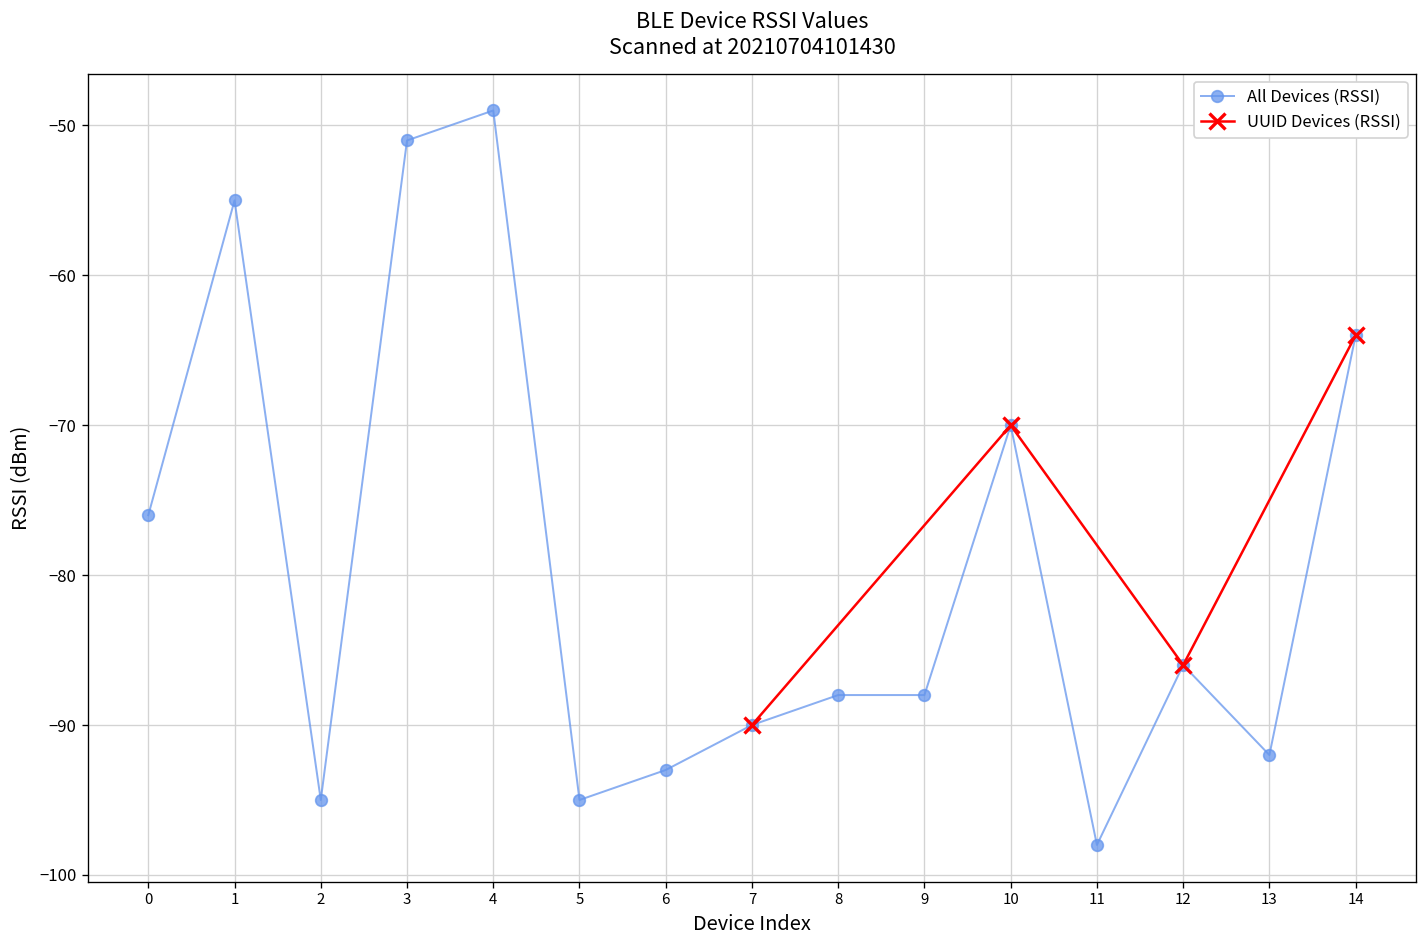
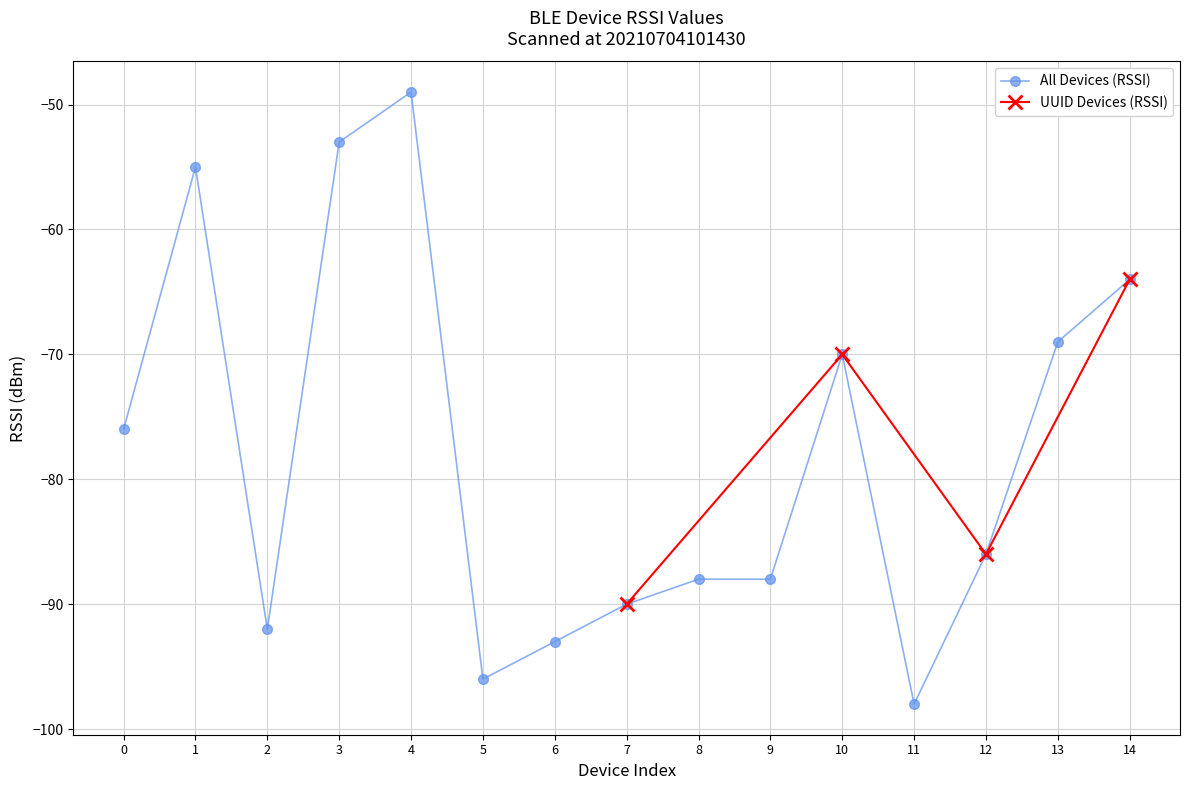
All Devices (RSSI), 2: -95 -> -92
All Devices (RSSI), 3: -51 -> -53
All Devices (RSSI), 5: -95 -> -96
All Devices (RSSI), 13: -92 -> -69
